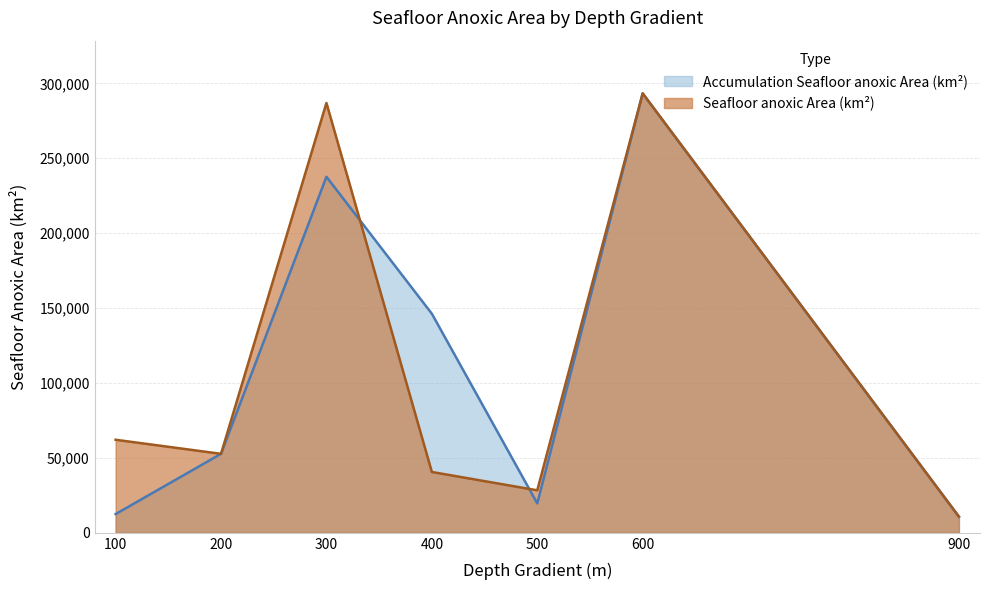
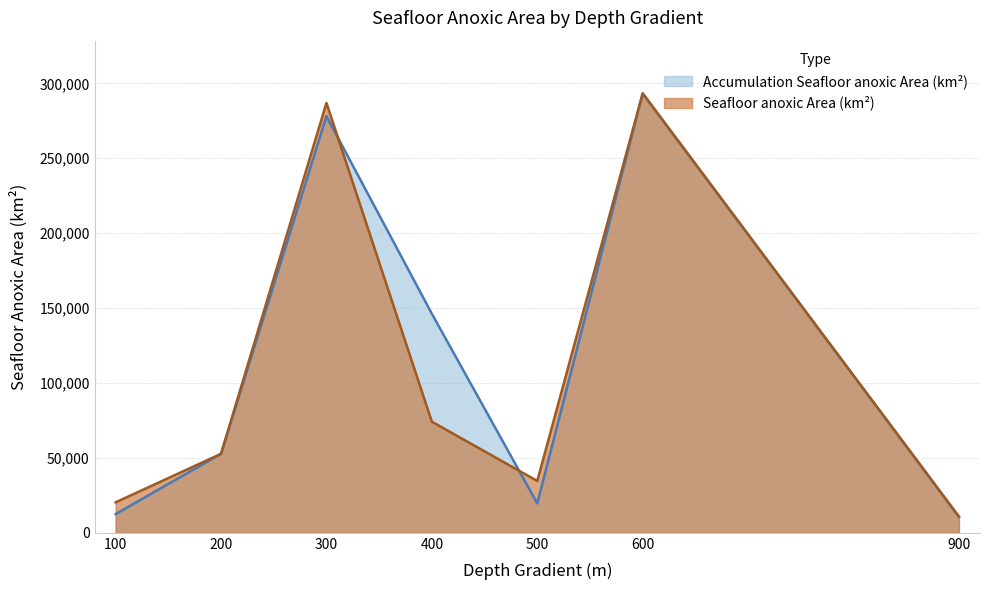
Seafloor anoxic Area (km²), 100: 62,000 -> 20,000
Accumulation Seafloor anoxic Area (km²), 300: 238,000 -> 278,000
Seafloor anoxic Area (km²), 400: 41,000 -> 74,000
Seafloor anoxic Area (km²), 500: 28,000 -> 35,000
